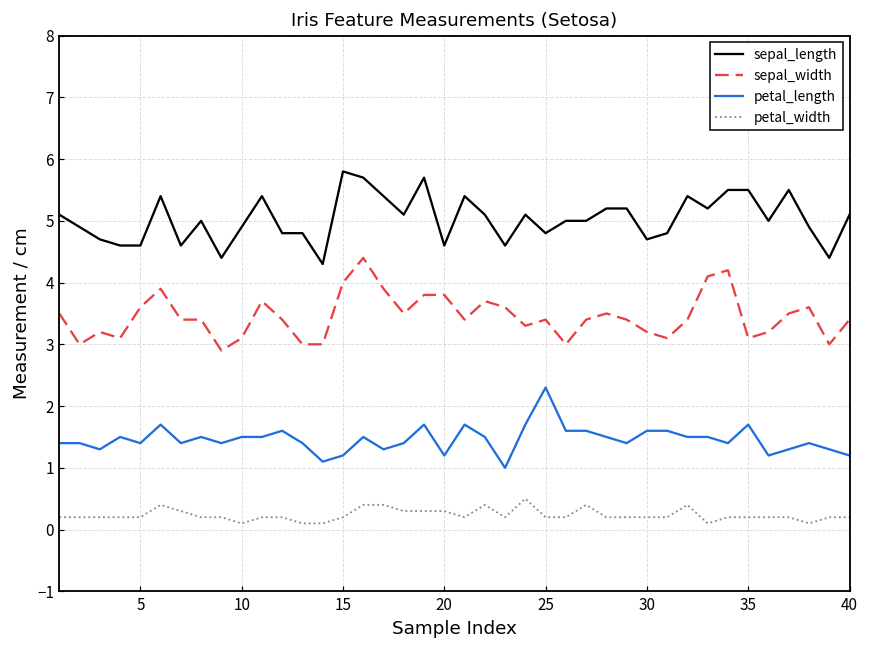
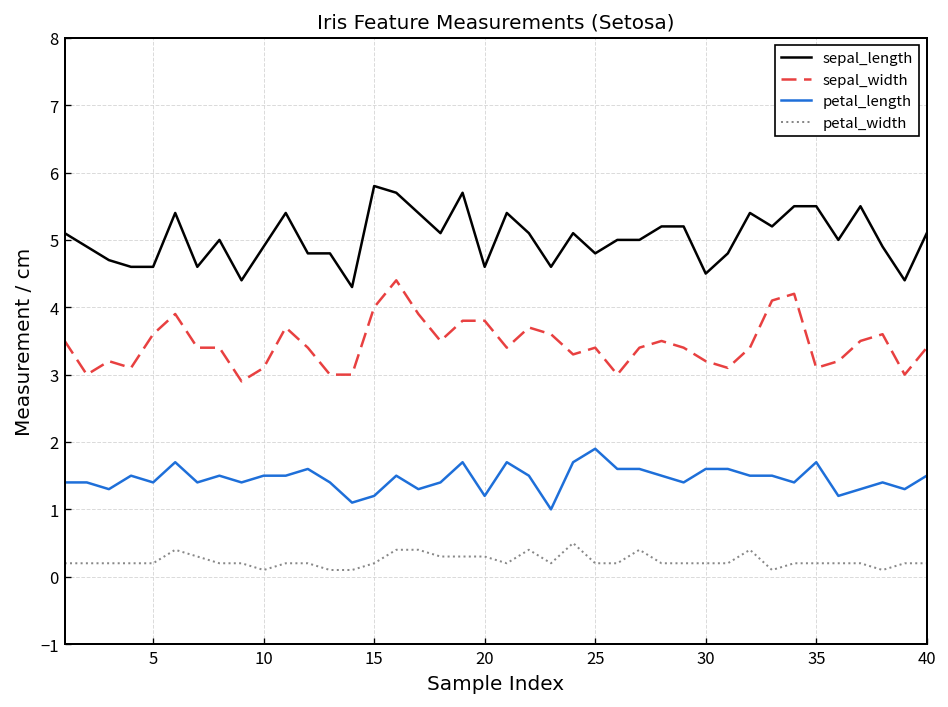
petal_length, 25: 2.3 -> 1.9
sepal_length, 30: 4.7 -> 4.5
petal_length, 40: 1.2 -> 1.5
